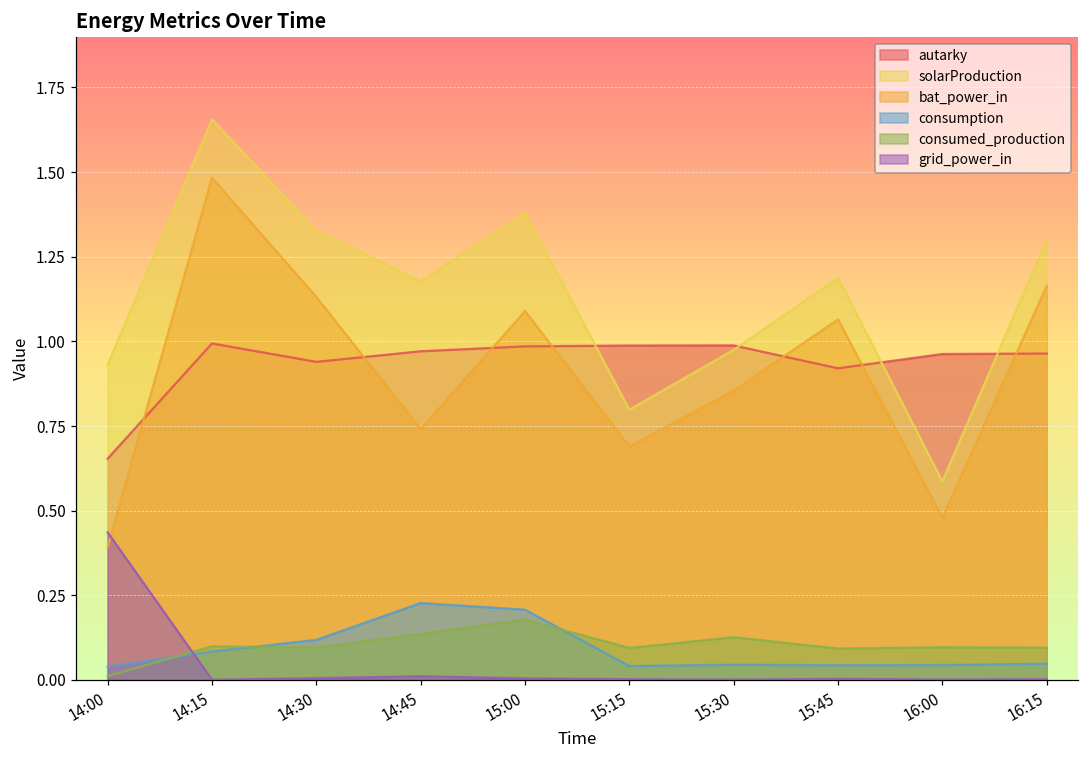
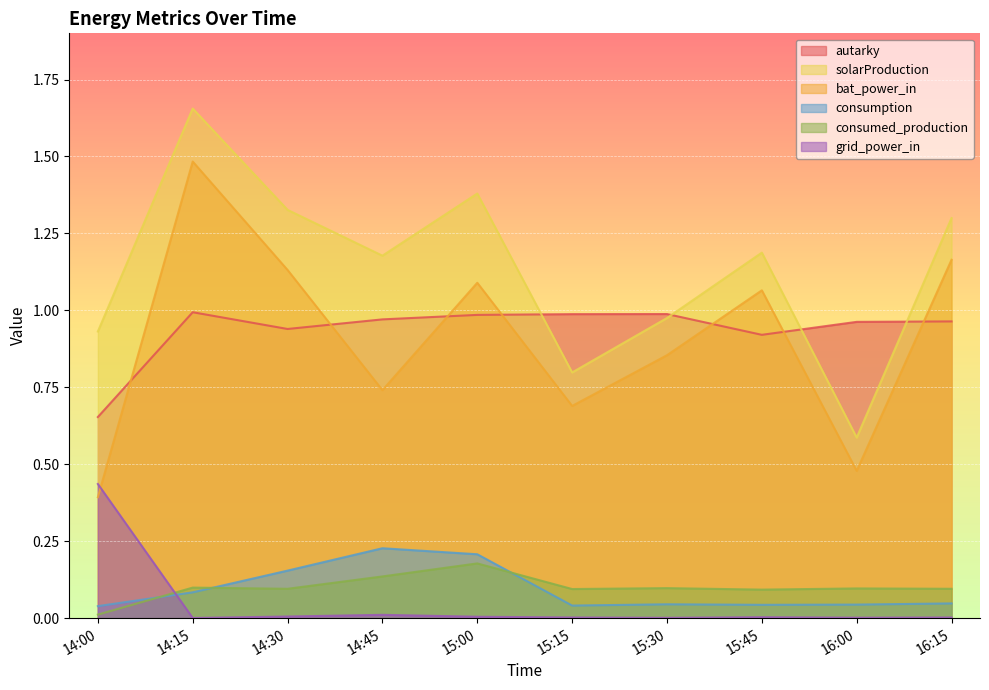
consumption, 14:30: 0.12 -> 0.15
consumed_production, 15:30: 0.13 -> 0.10
